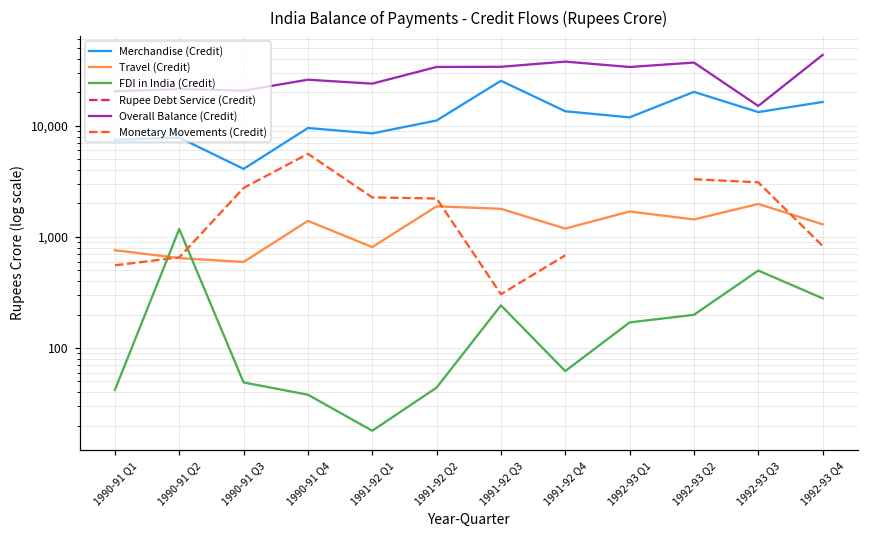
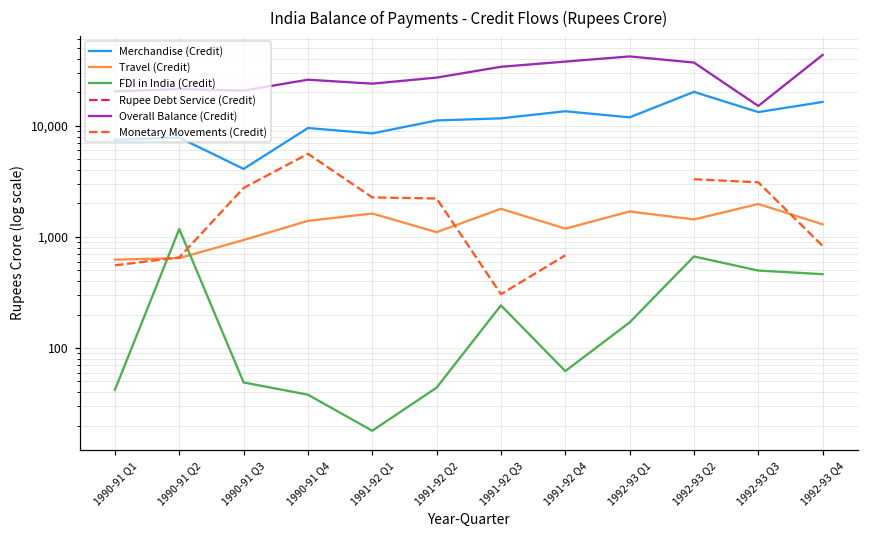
Travel (Credit), 1990-91 Q1: 800 -> 600
Travel (Credit), 1990-91 Q3: 600 -> 900
Travel (Credit), 1991-92 Q1: 800 -> 1,600
Travel (Credit), 1991-92 Q2: 1,900 -> 1,100
Overall Balance (Credit), 1991-92 Q2: 34,000 -> 27,000
Merchandise (Credit), 1991-92 Q3: 25,000 -> 12,000
Overall Balance (Credit), 1992-93 Q1: 34,000 -> 42,000
FDI in India (Credit), 1992-93 Q2: 200 -> 700
FDI in India (Credit), 1992-93 Q4: 280 -> 500
